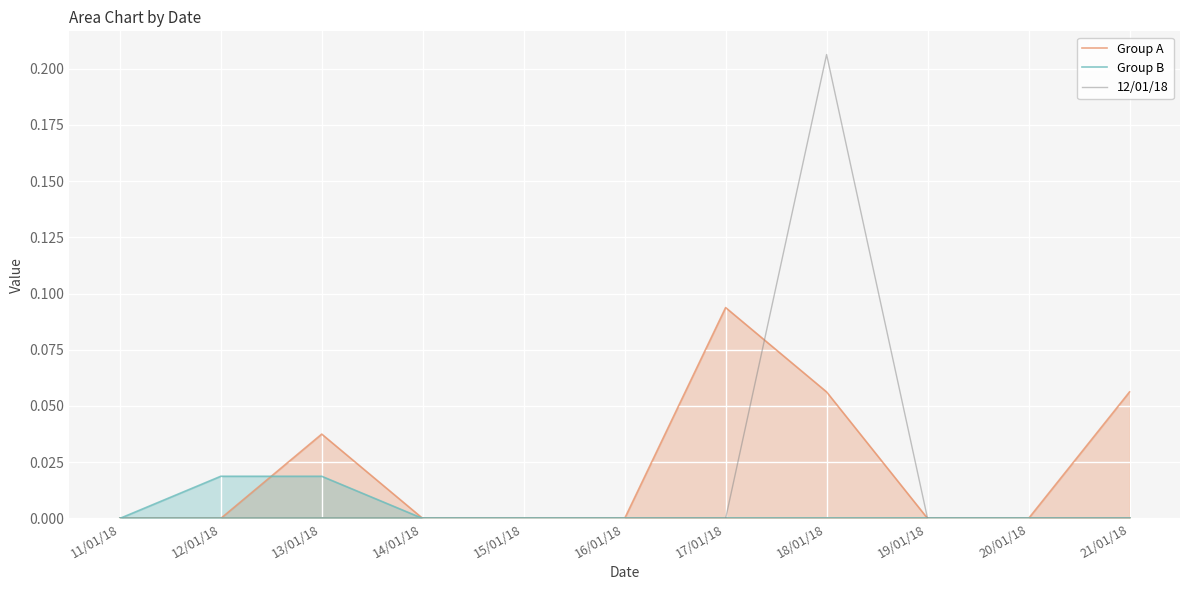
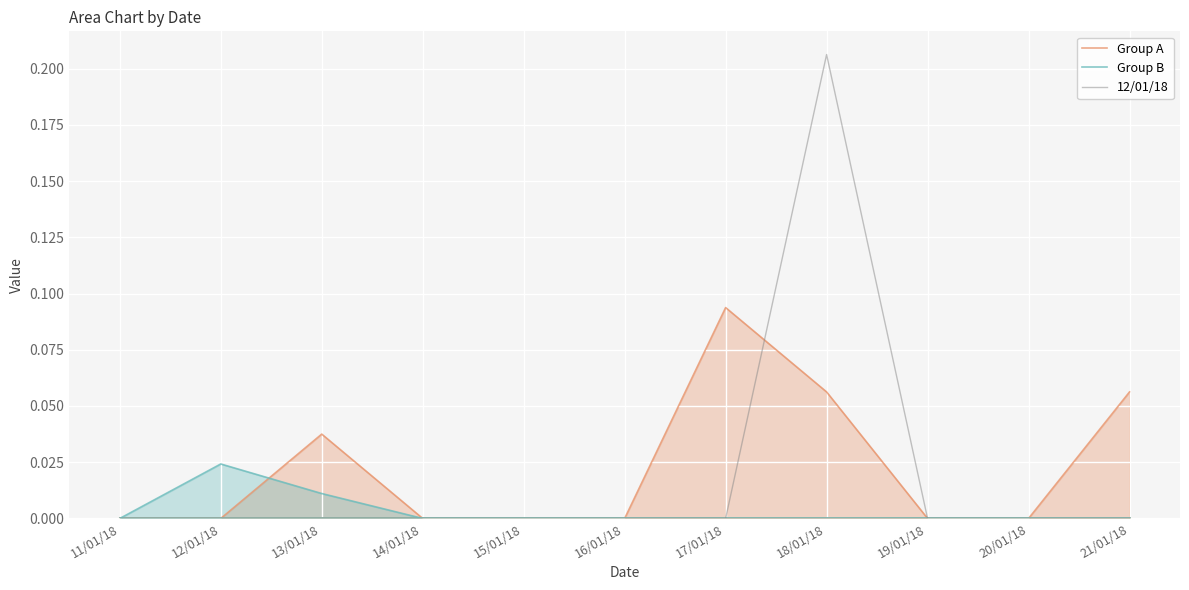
Group B, 12/01/18: 0.019 -> 0.024
Group B, 13/01/18: 0.019 -> 0.011
